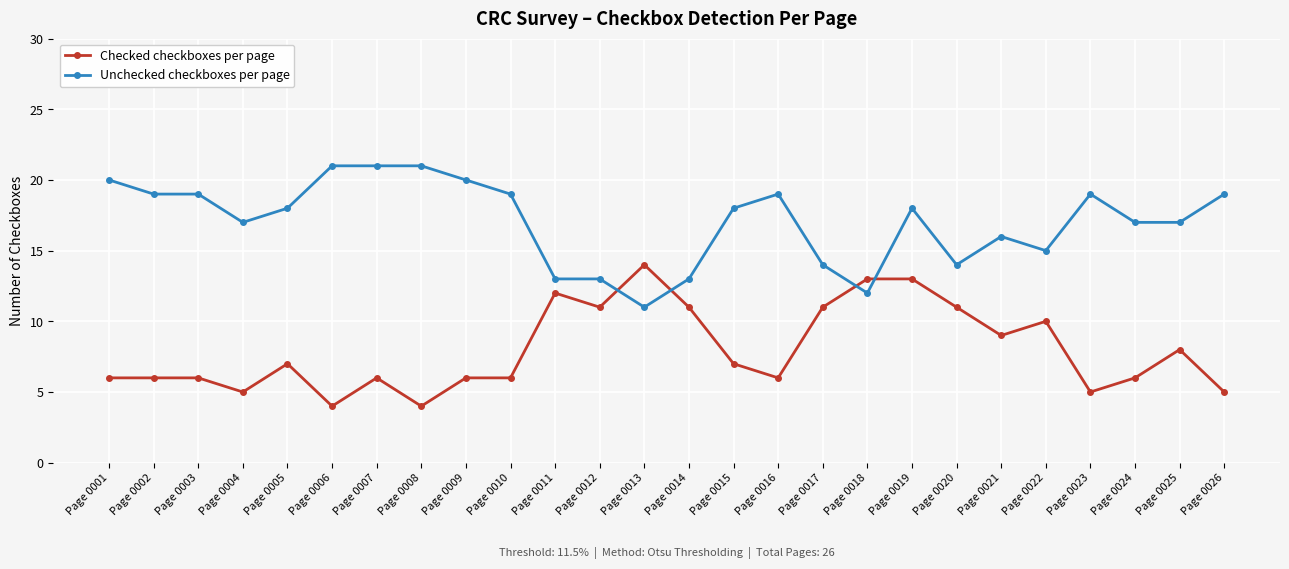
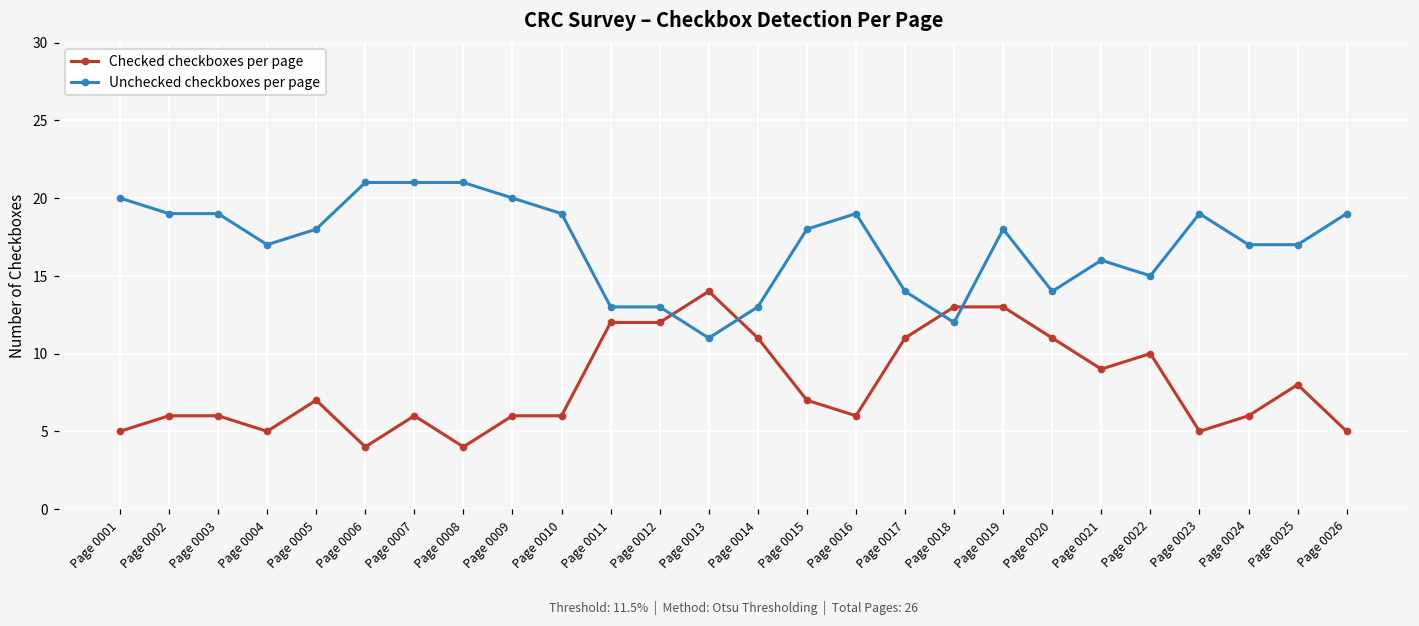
Checked checkboxes per page, Page 0001: 6 -> 5
Checked checkboxes per page, Page 0012: 11 -> 12
